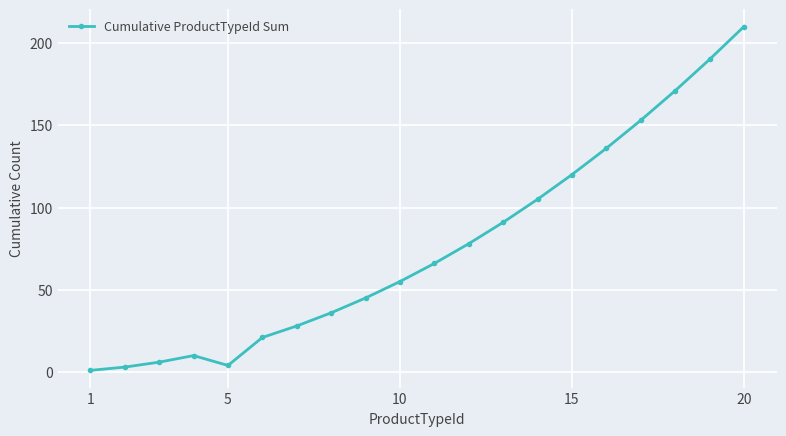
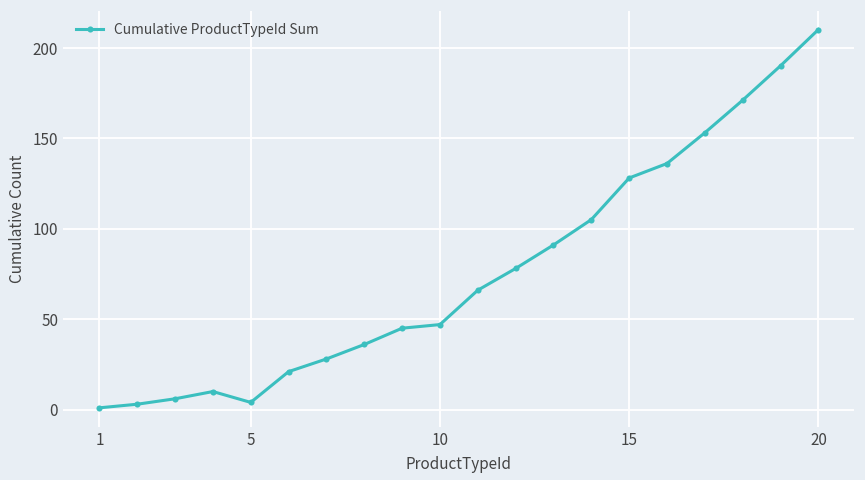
10: 55 -> 47
15: 120 -> 128
